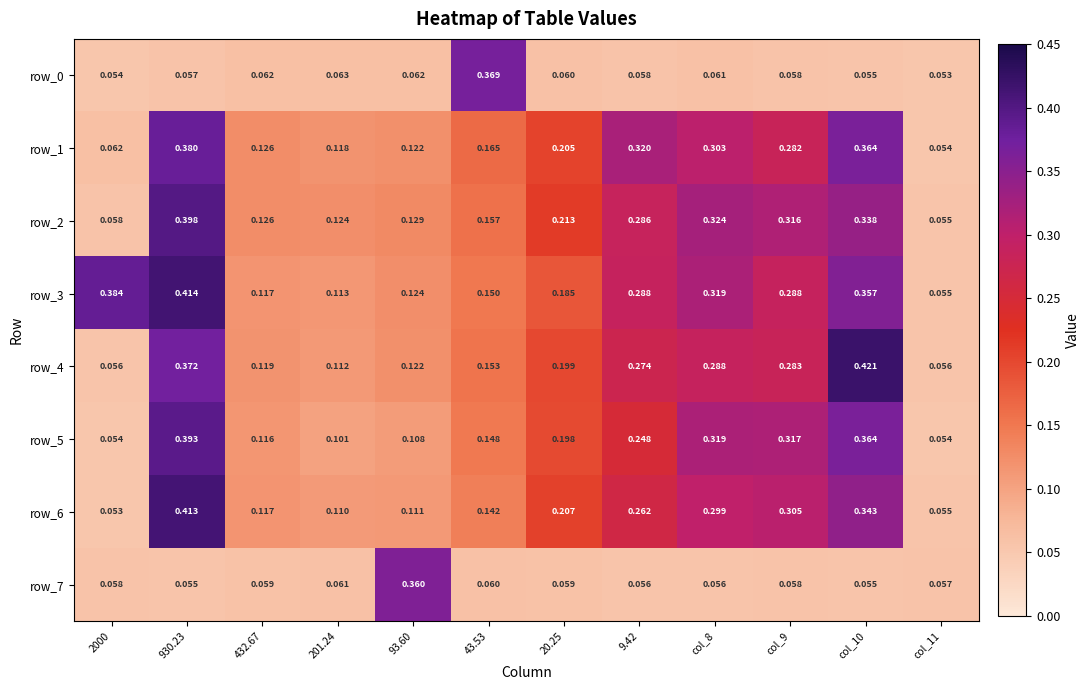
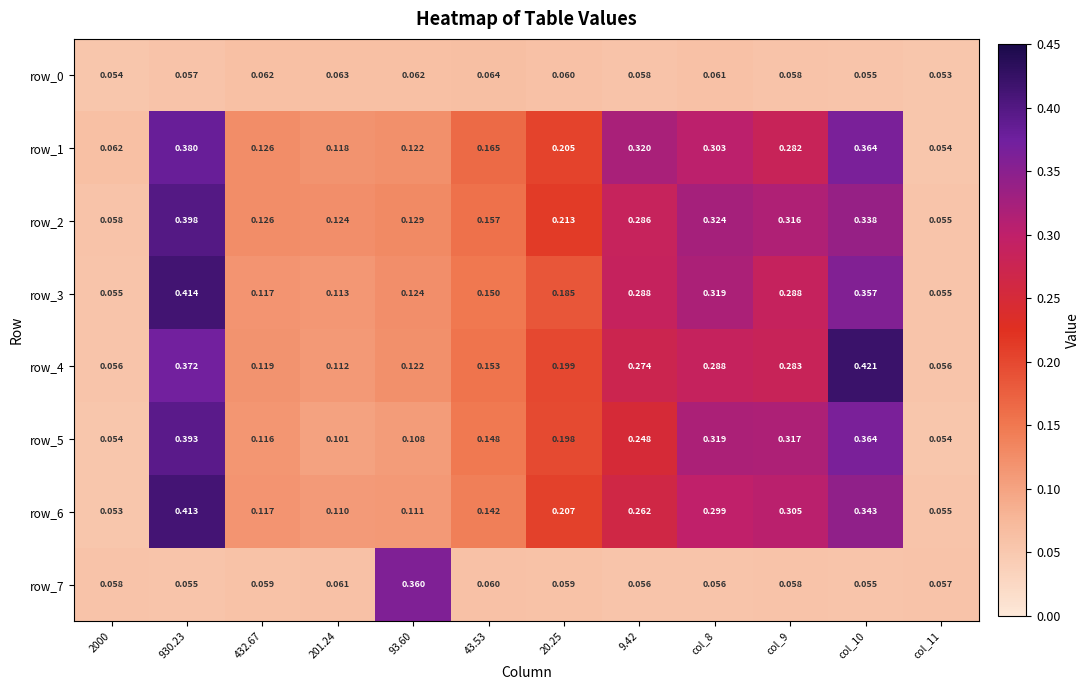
row_0, 43.53: 0.369 -> 0.064
row_3, 2000: 0.384 -> 0.055
